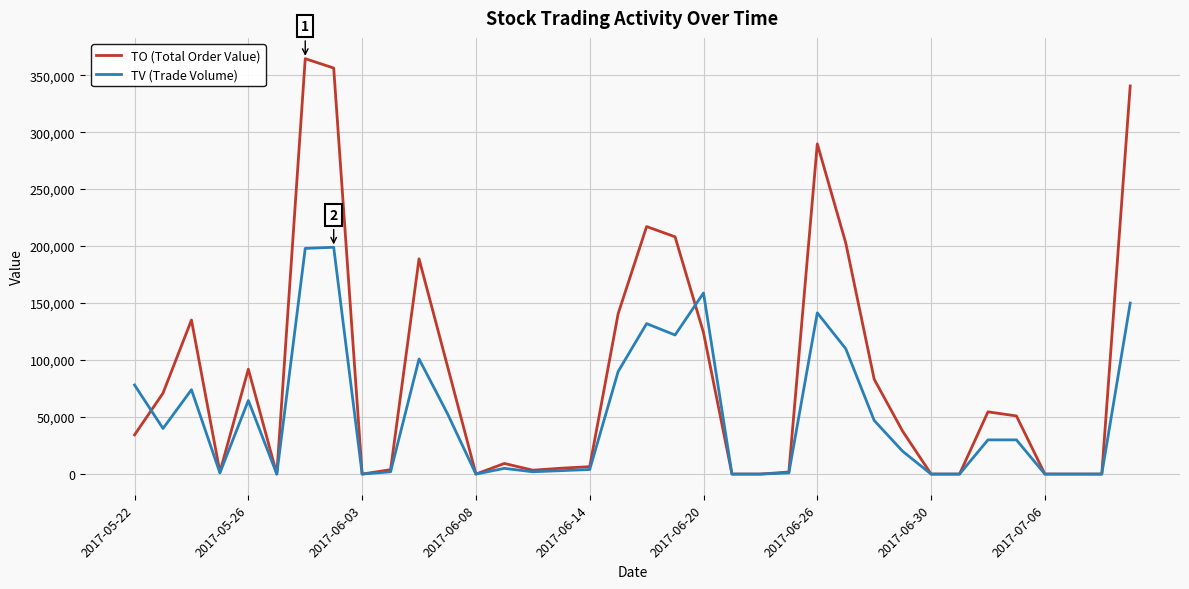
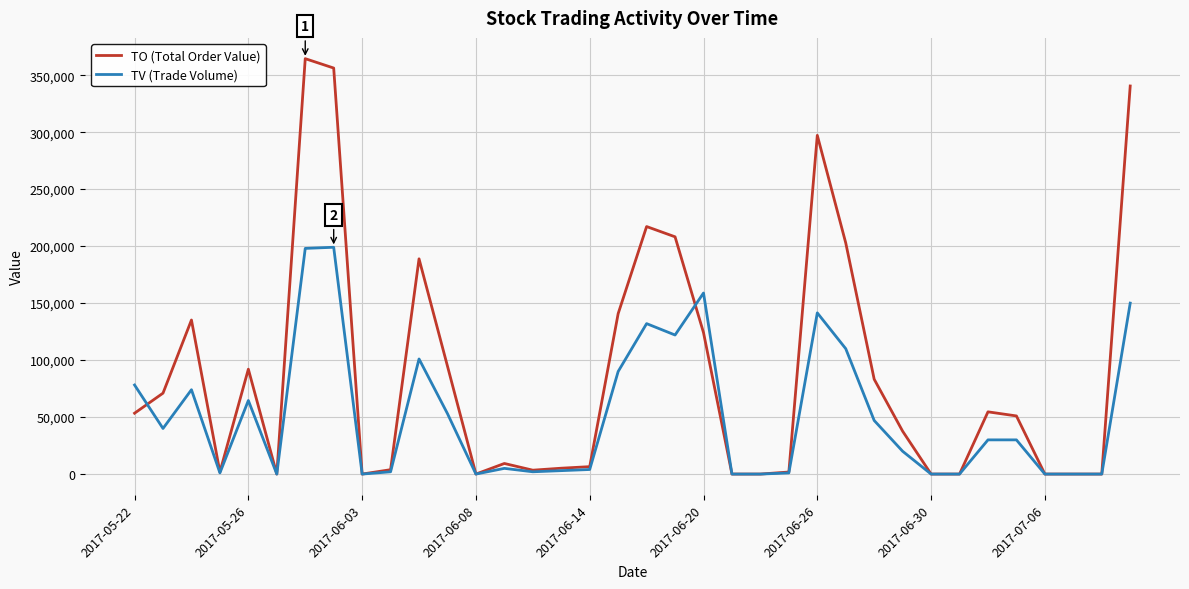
TO (Total Order Value), 2017-05-22: 34,000 -> 53,000
TO (Total Order Value), 2017-06-26: 290,000 -> 297,000
